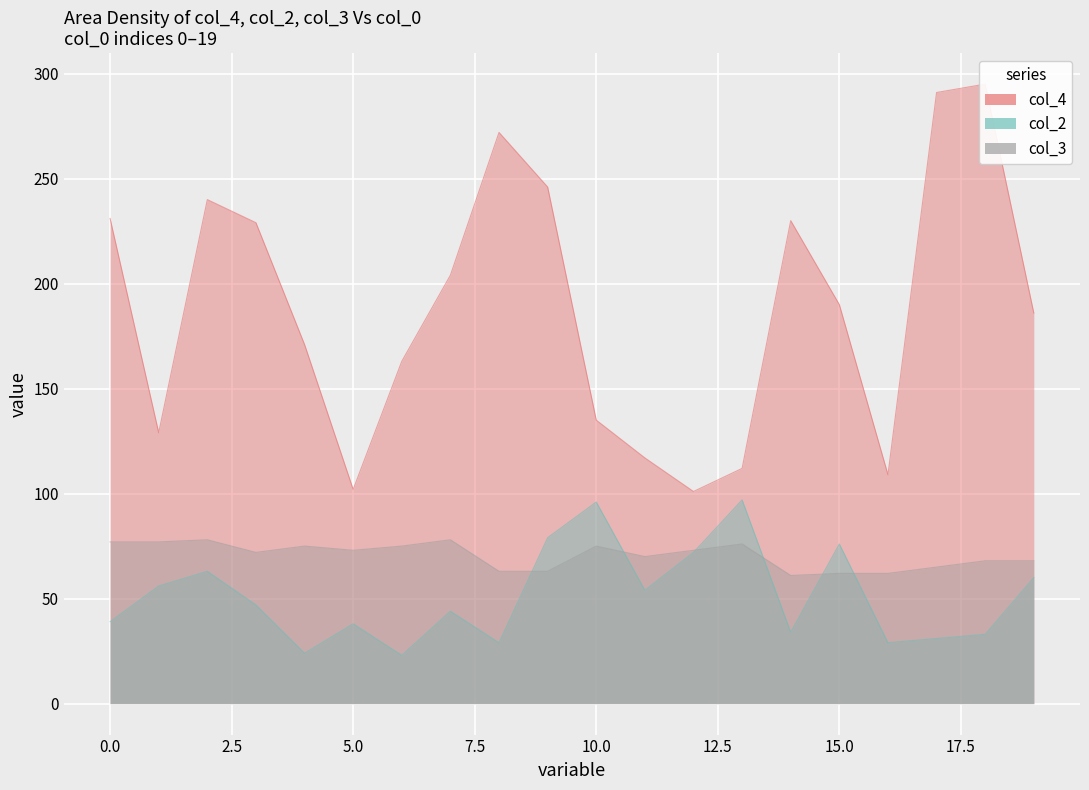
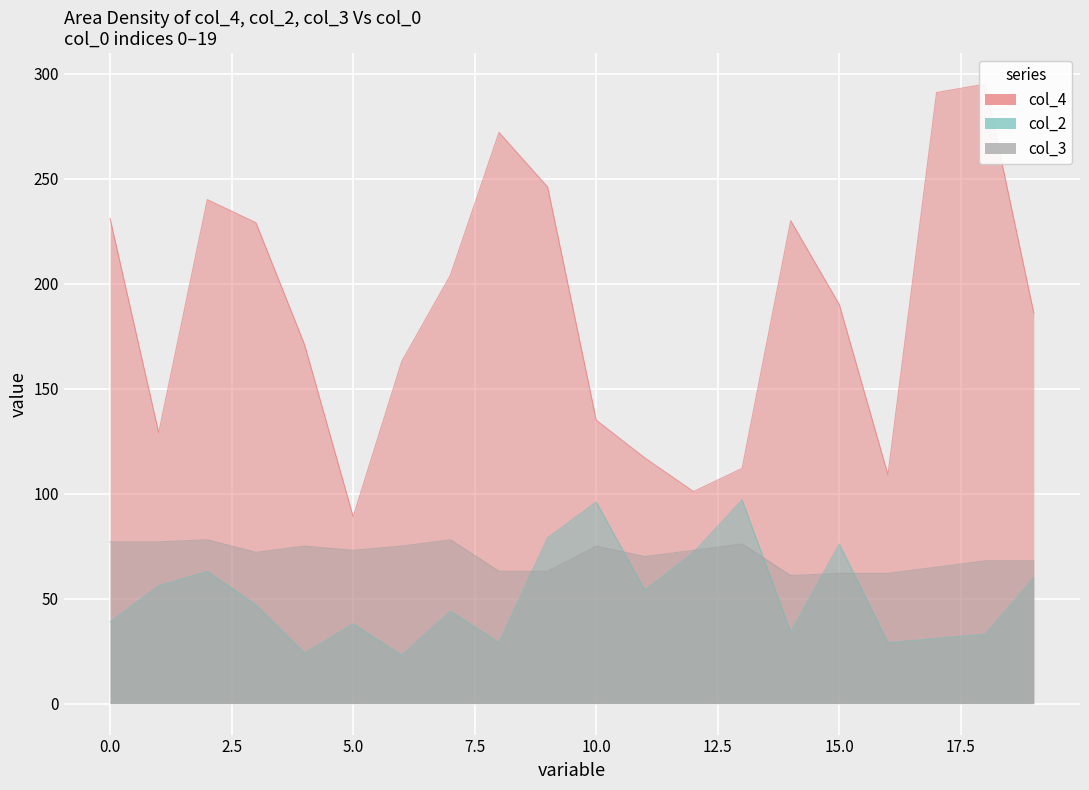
col_4, 5.0: 102 -> 89
